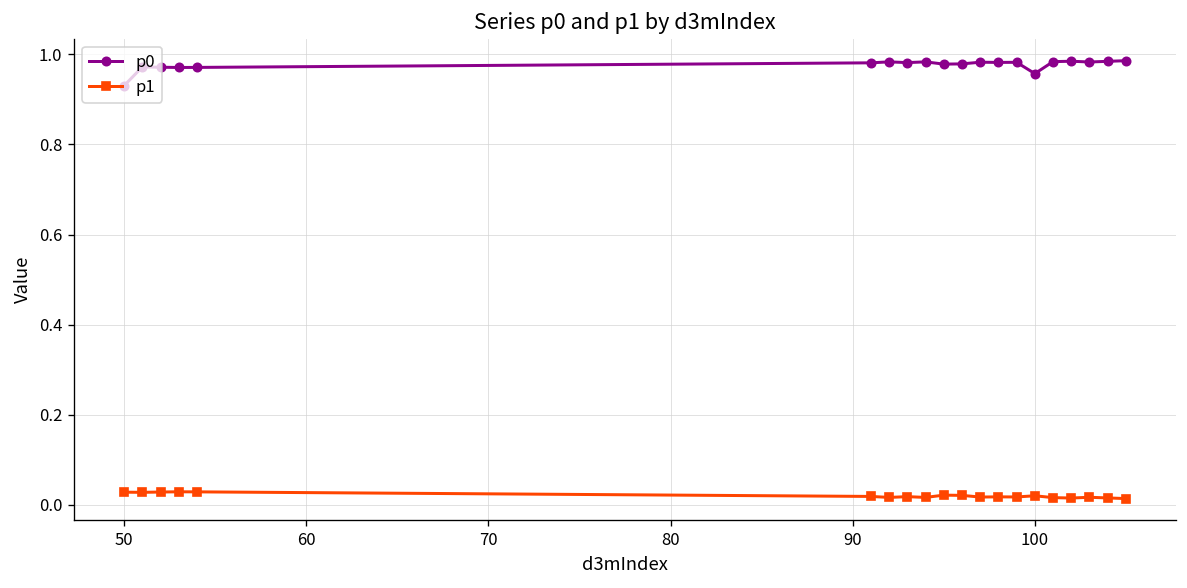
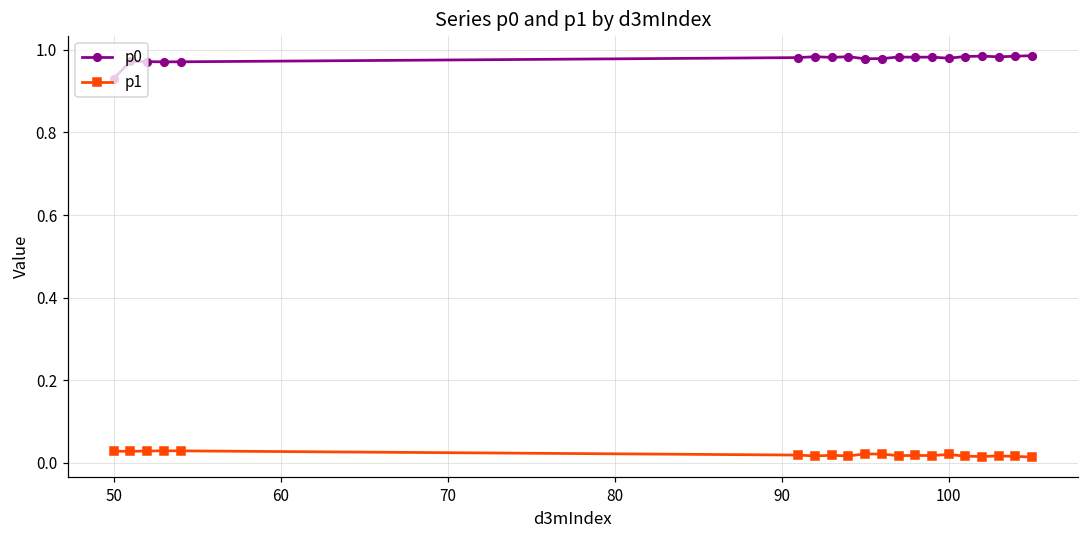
p0, 100: 0.96 -> 0.98
